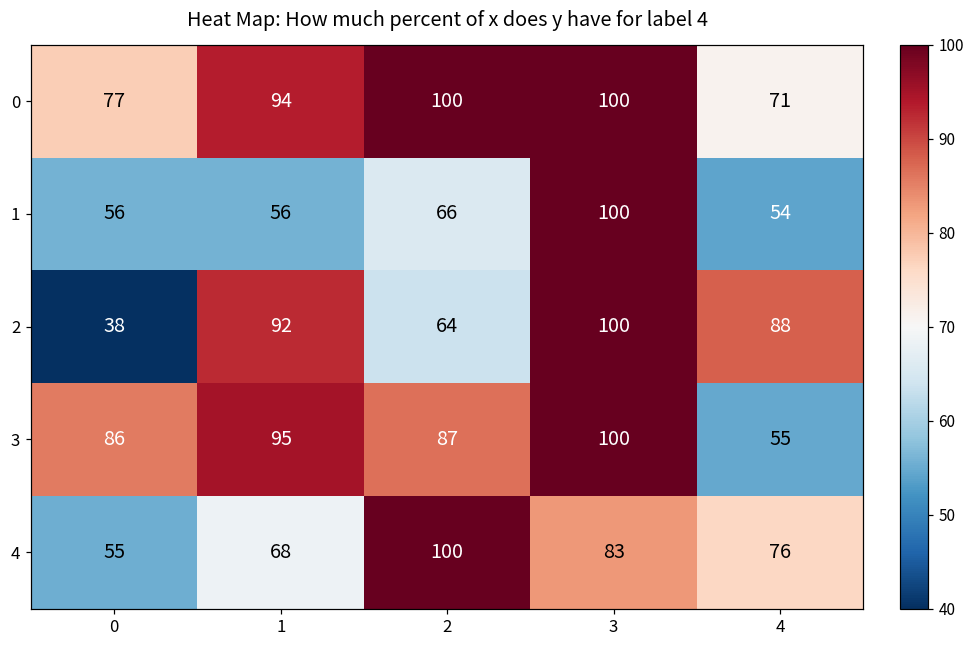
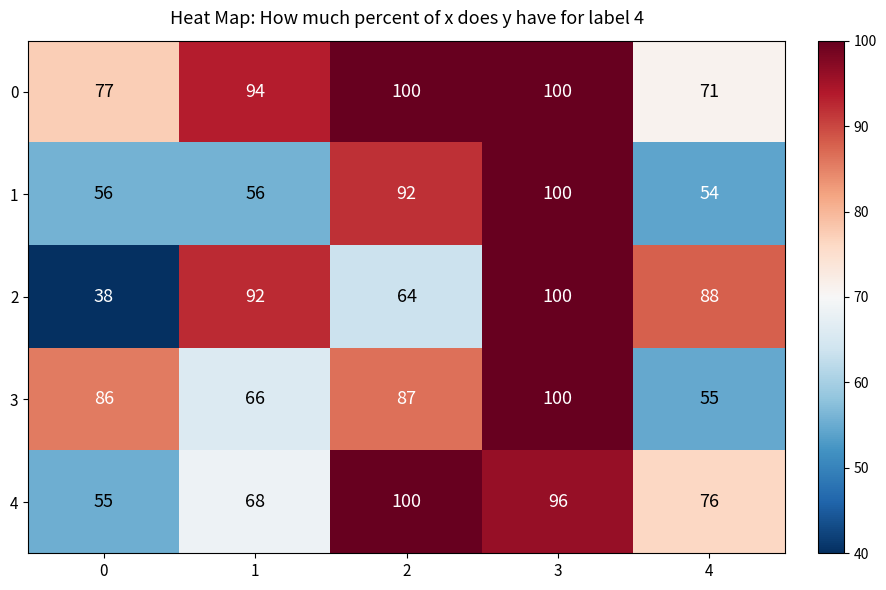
1, 2: 66 -> 92
3, 1: 95 -> 66
4, 3: 83 -> 96
